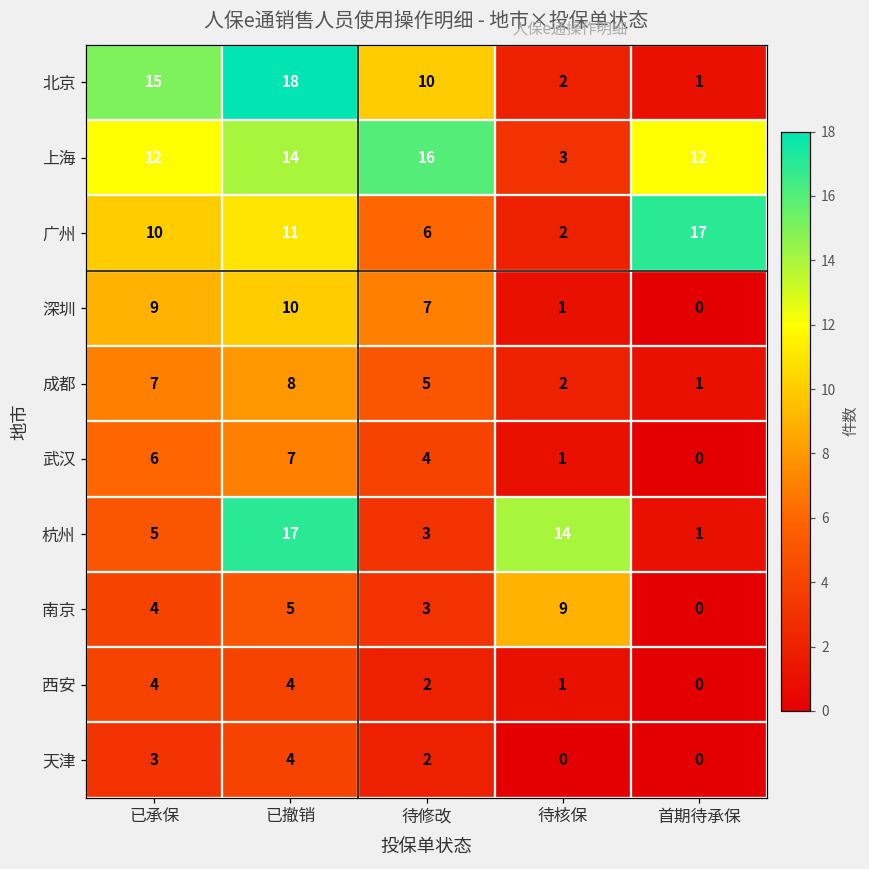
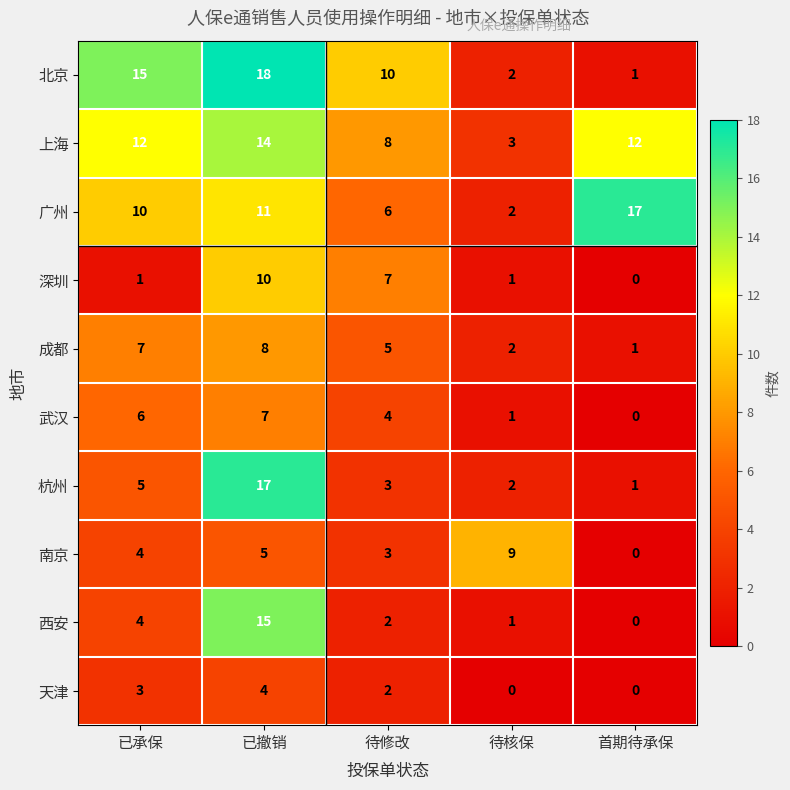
上海, 待修改: 16 -> 8
深圳, 已承保: 9 -> 1
杭州, 待核保: 14 -> 2
西安, 已撤销: 4 -> 15
